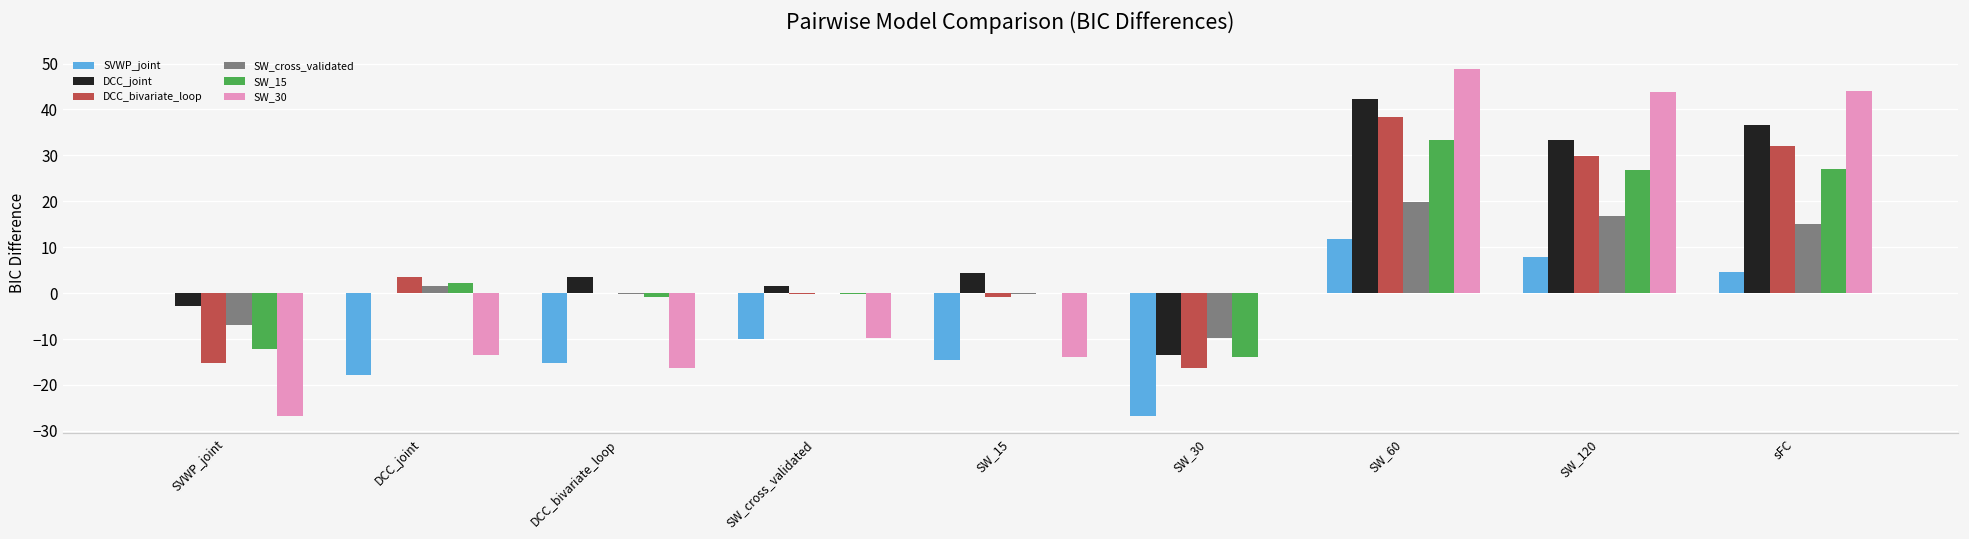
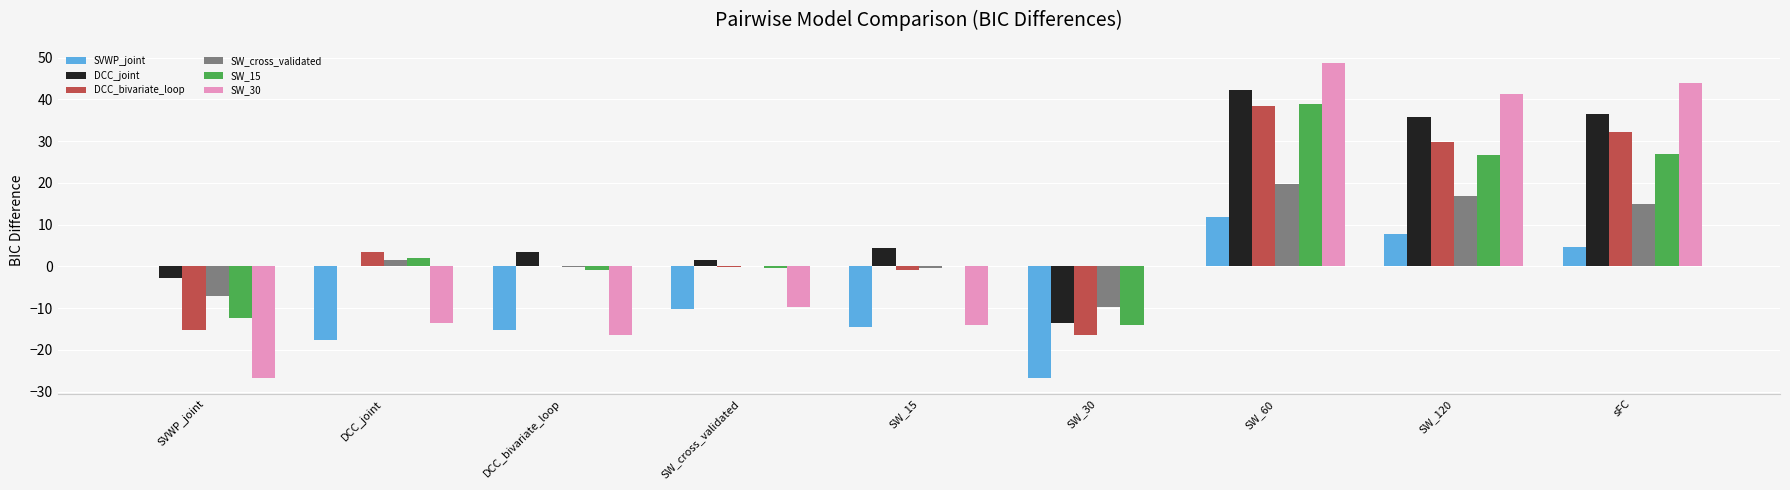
SW_15, SW_60: 33 -> 39
DCC_joint, SW_120: 33 -> 36
SW_30, SW_120: 44 -> 41
